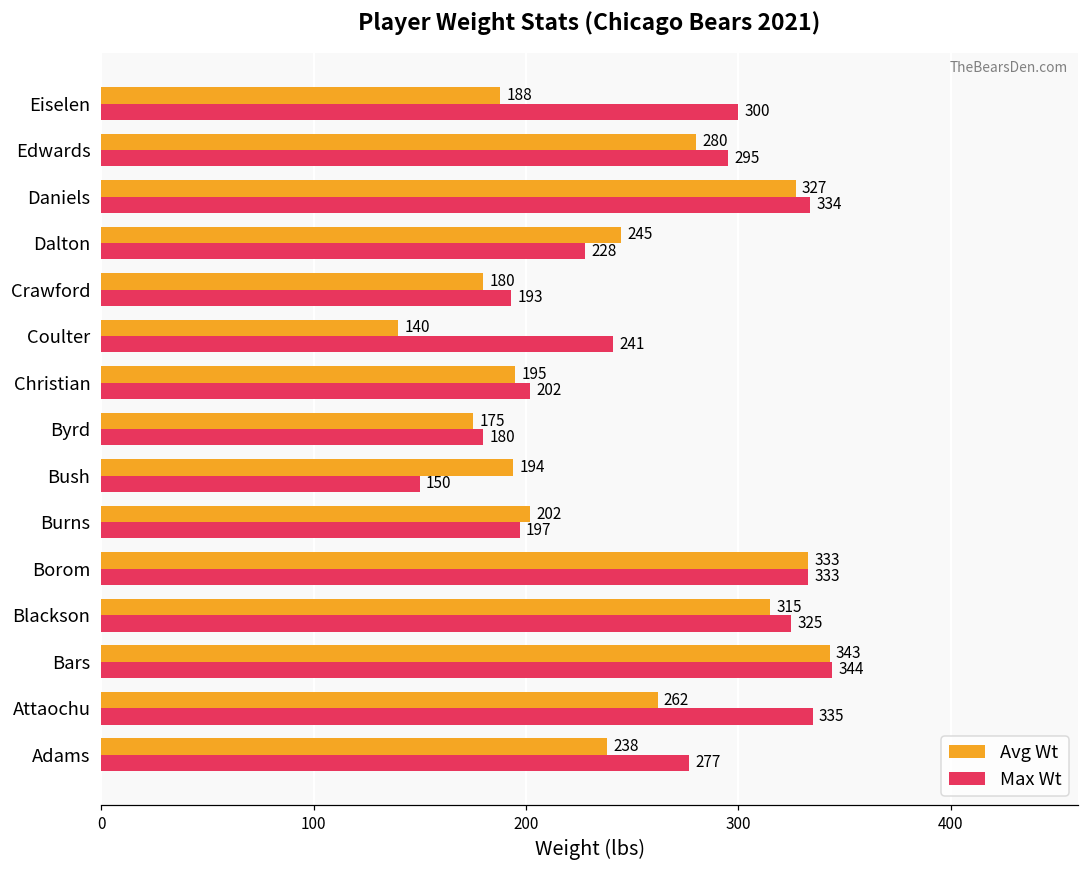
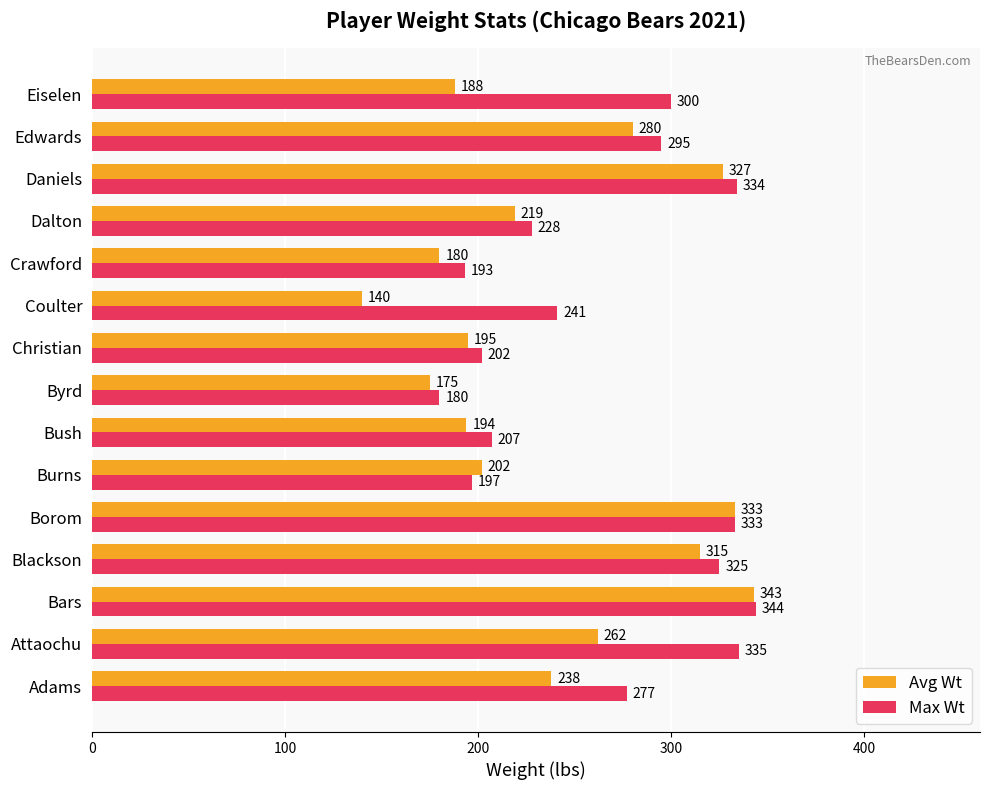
Avg Wt, Dalton: 245 -> 219
Max Wt, Bush: 150 -> 207
